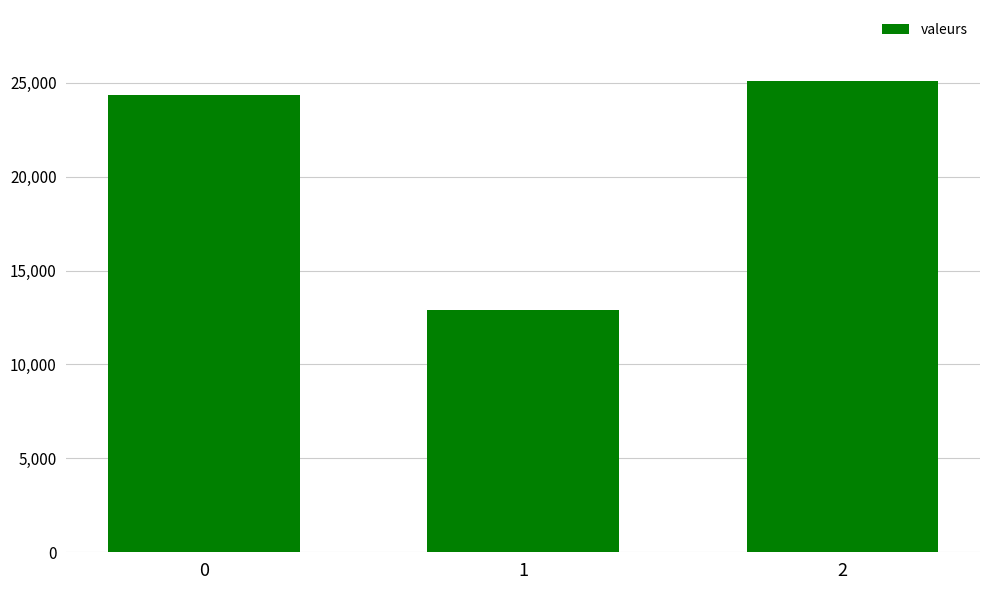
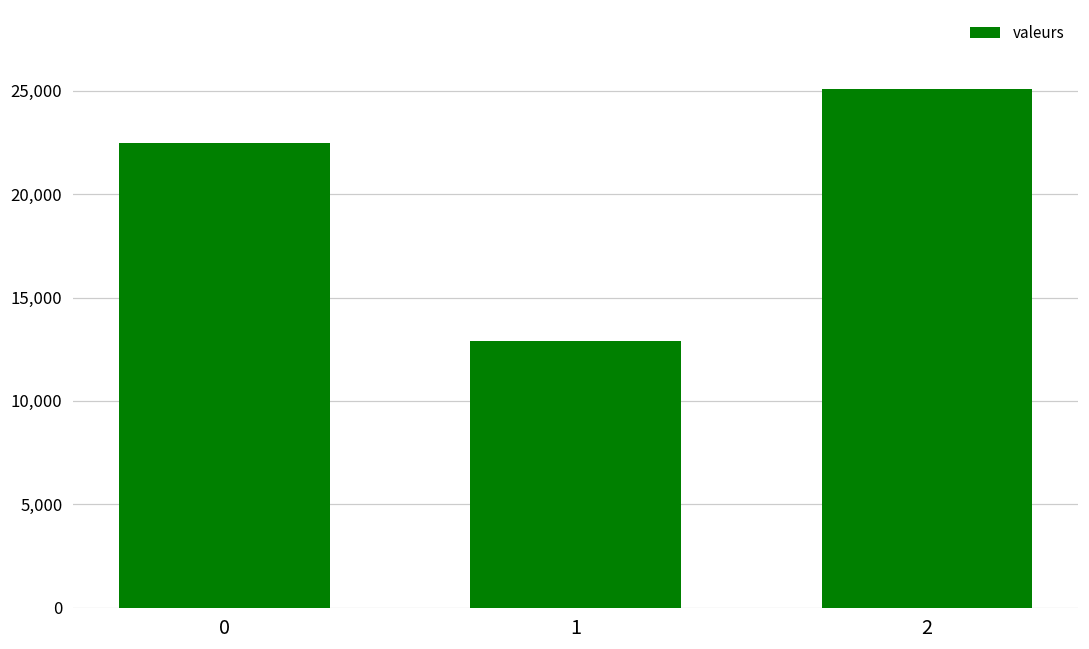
0: 24,300 -> 22,500
